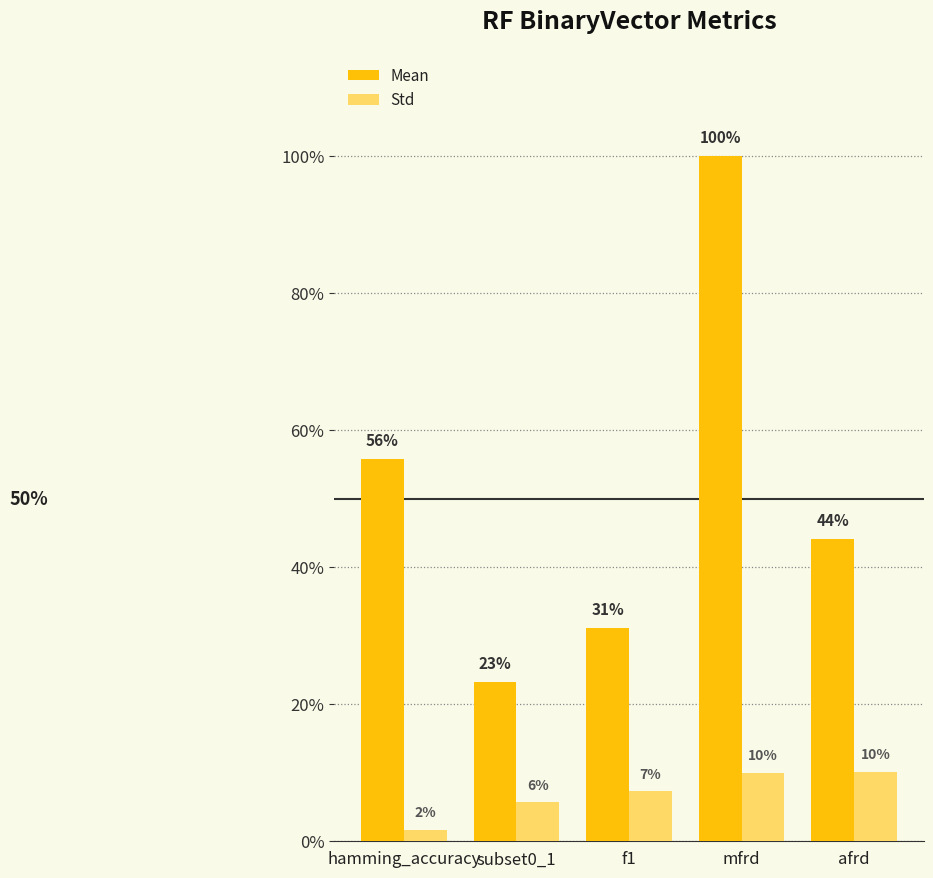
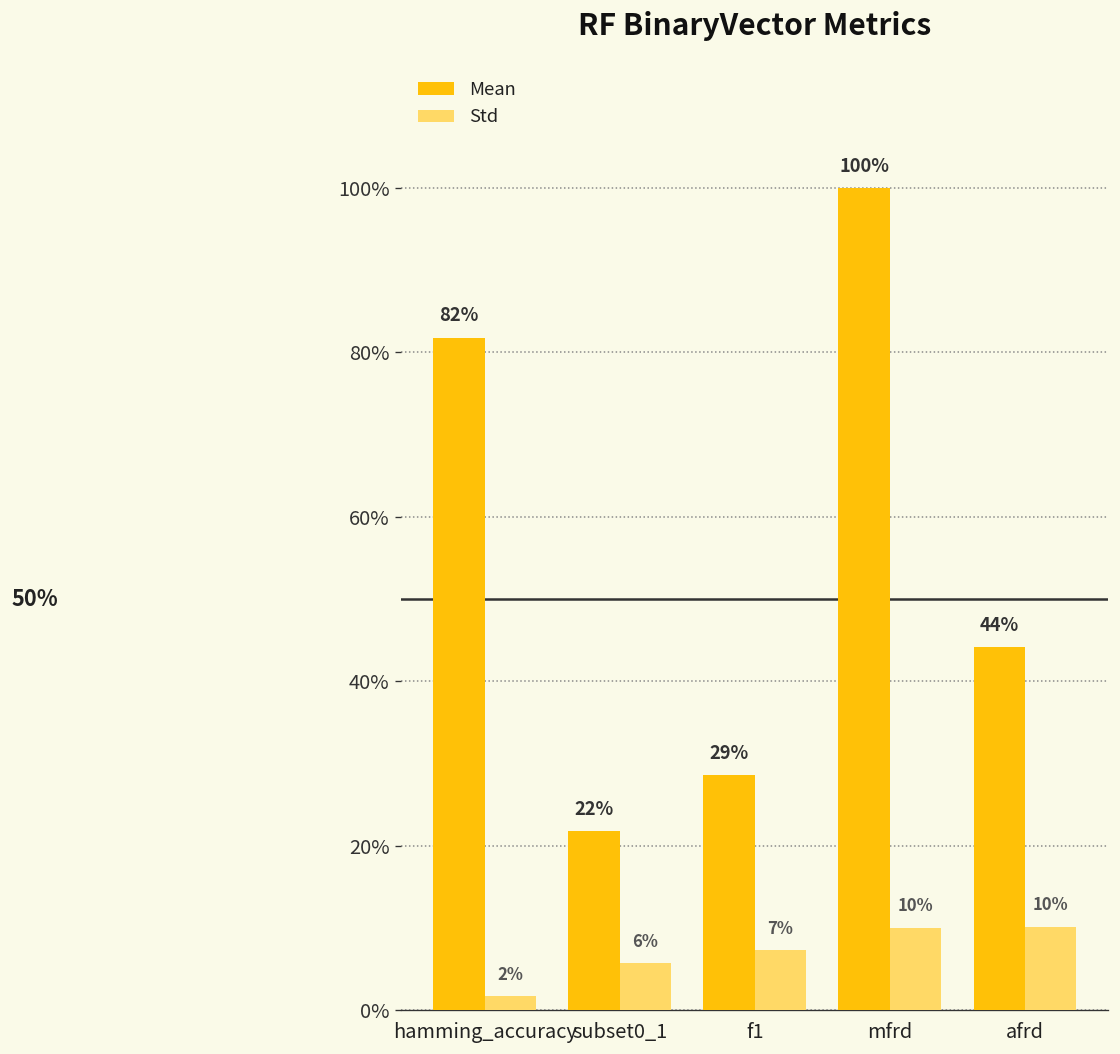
Mean, hamming_accuracy: 56% -> 82%
Mean, subset0_1: 23% -> 22%
Mean, f1: 31% -> 29%
